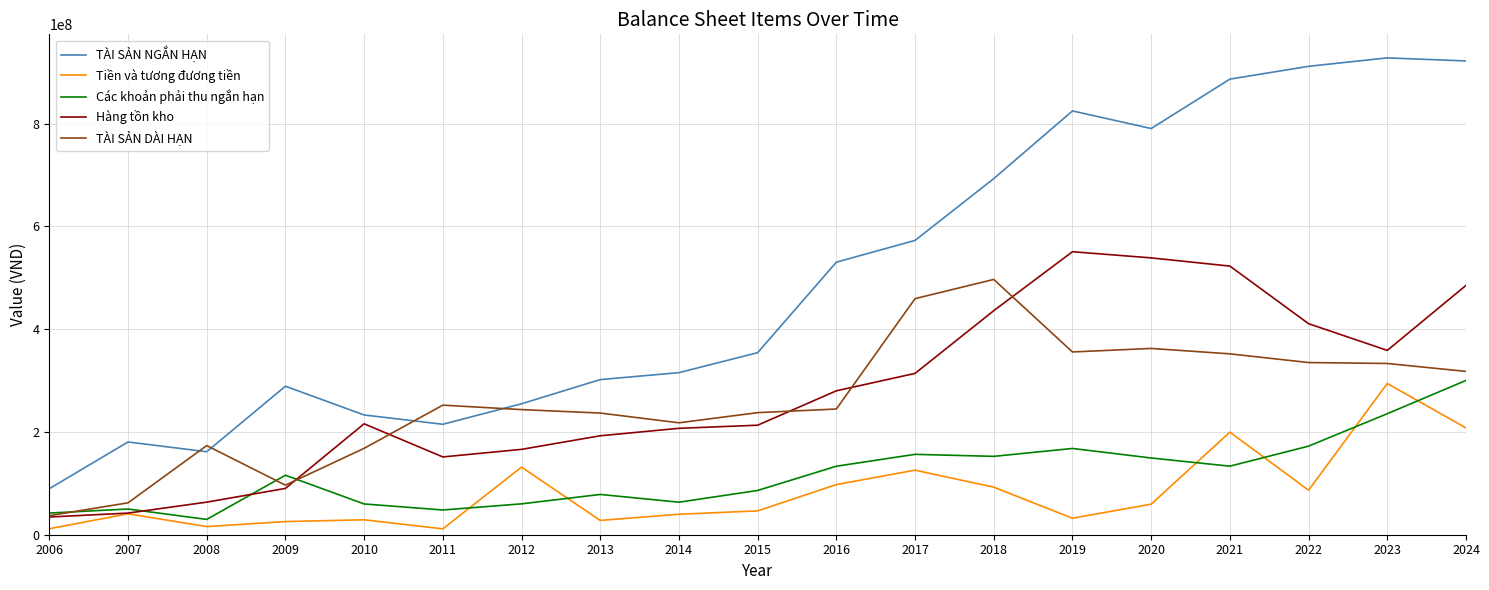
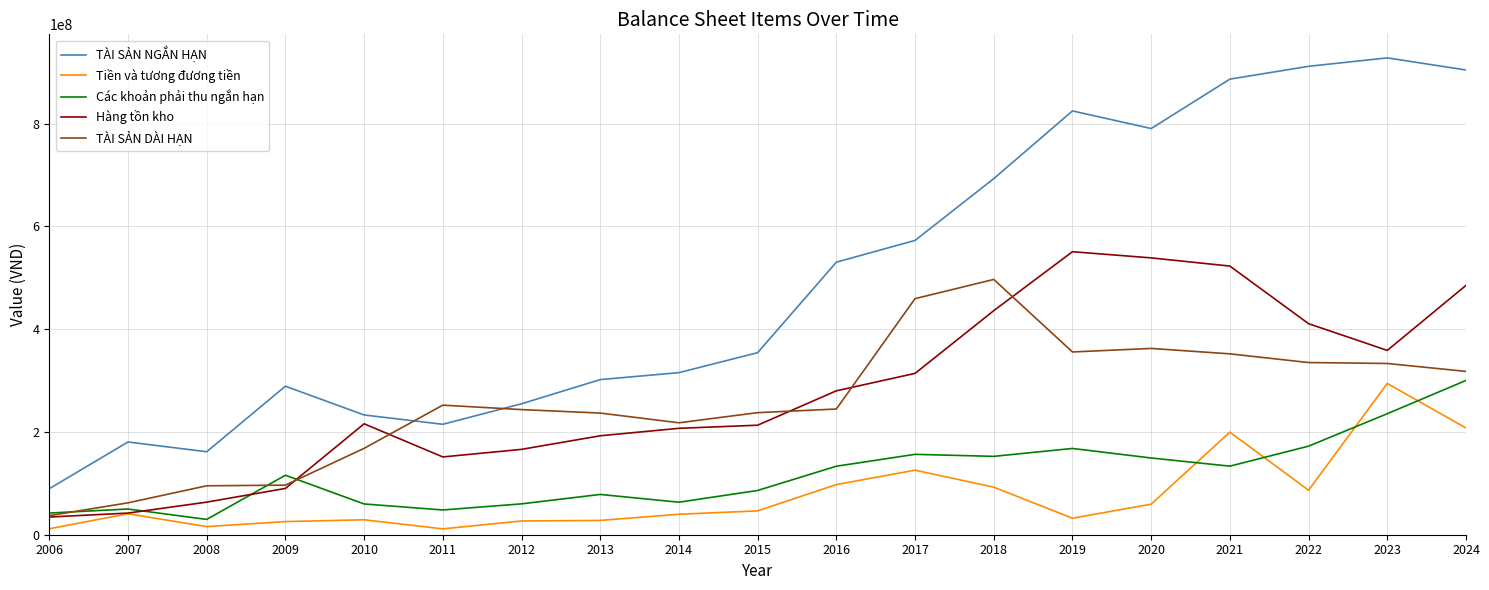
TÀI SẢN DÀI HẠN, 2008: 170000000 -> 100000000
Tiền và tương đương tiền, 2012: 130000000 -> 30000000
TÀI SẢN NGẮN HẠN, 2024: 920000000 -> 900000000
